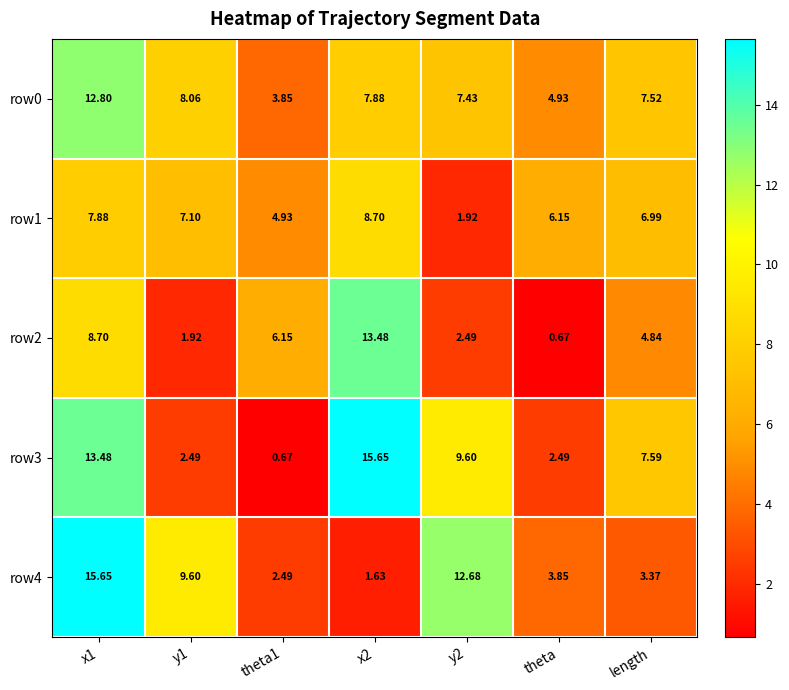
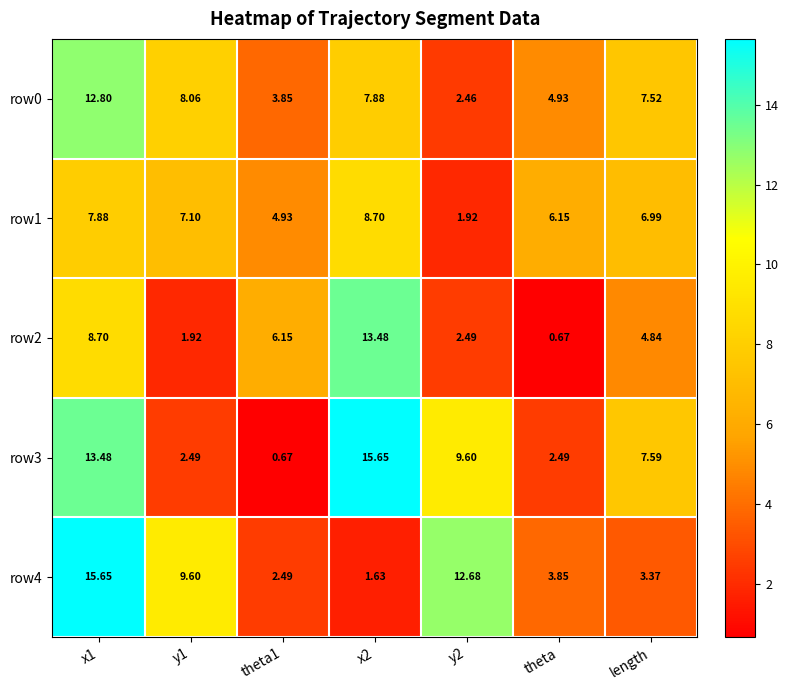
row0, y2: 7.43 -> 2.46
